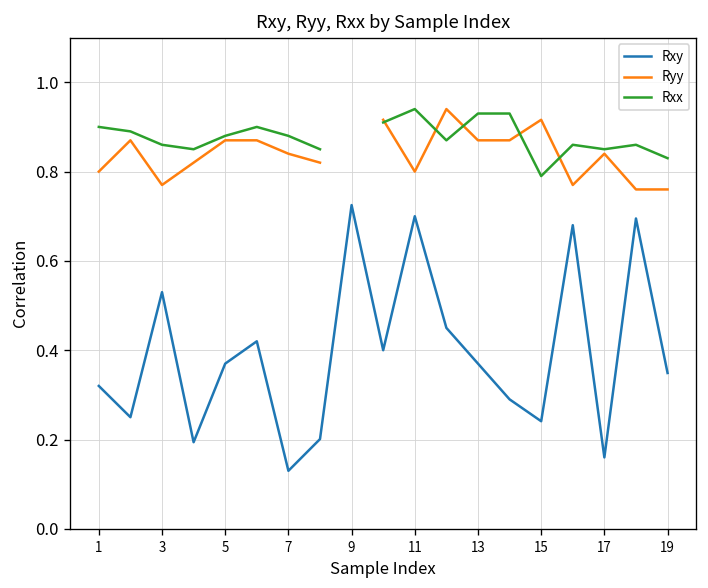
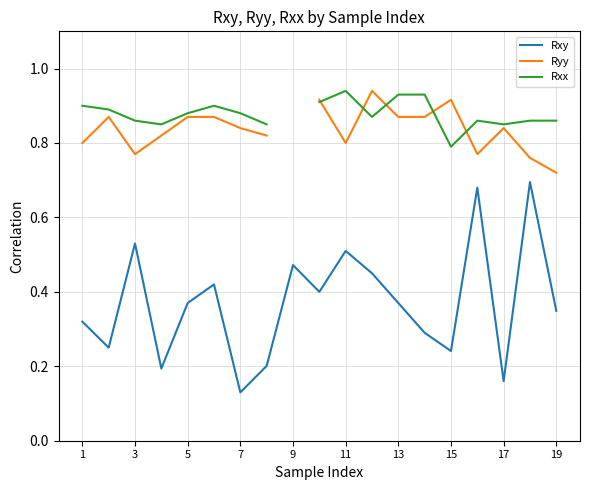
Rxy, 9: 0.73 -> 0.47
Rxy, 11: 0.70 -> 0.51
Ryy, 19: 0.76 -> 0.72
Rxx, 19: 0.83 -> 0.86
